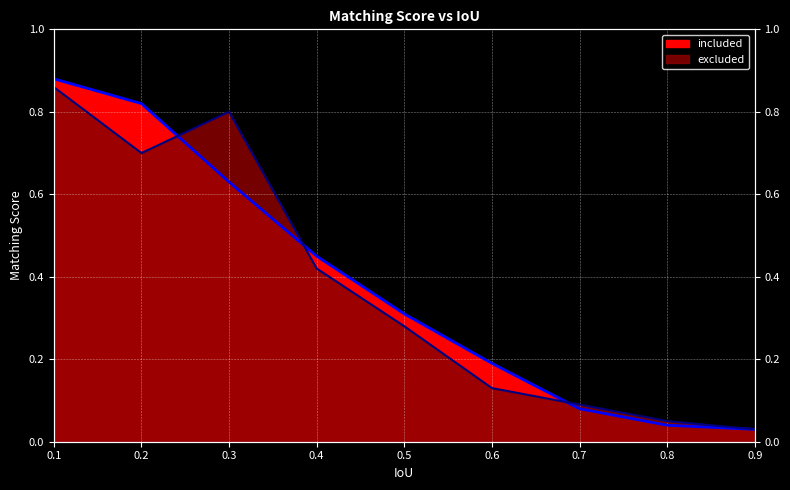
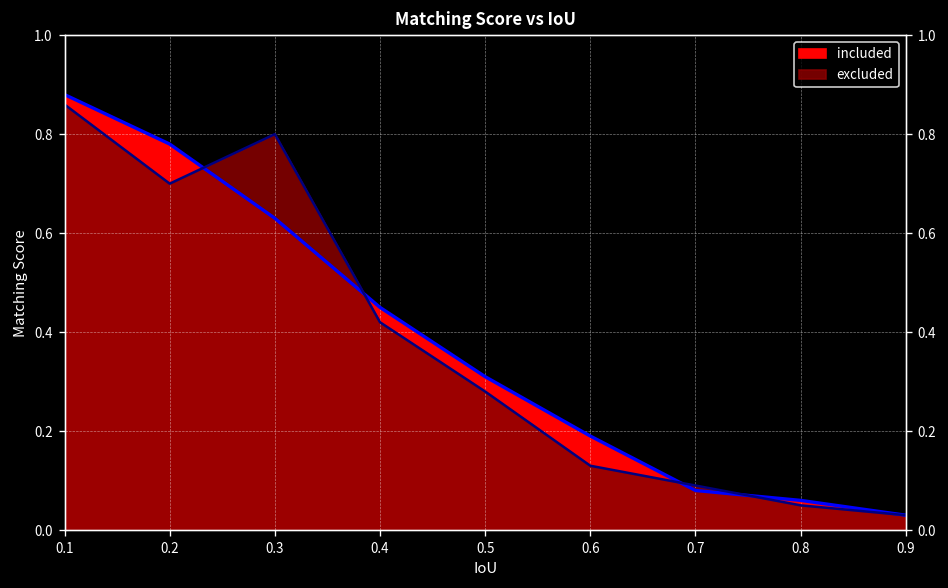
included, 0.2: 0.82 -> 0.78
included, 0.8: 0.04 -> 0.06
